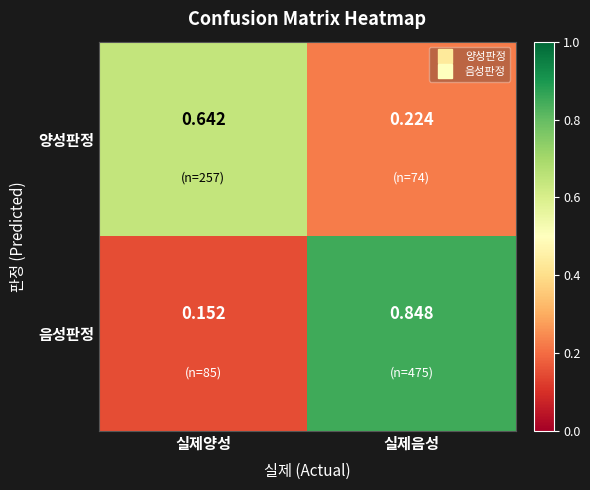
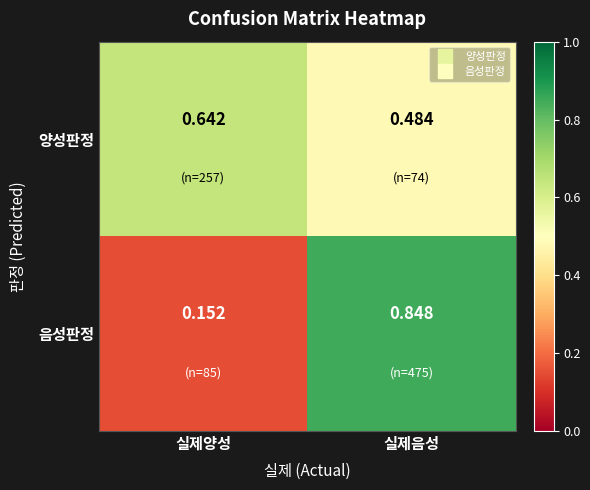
양성판정, 실제음성: 0.224 -> 0.484
